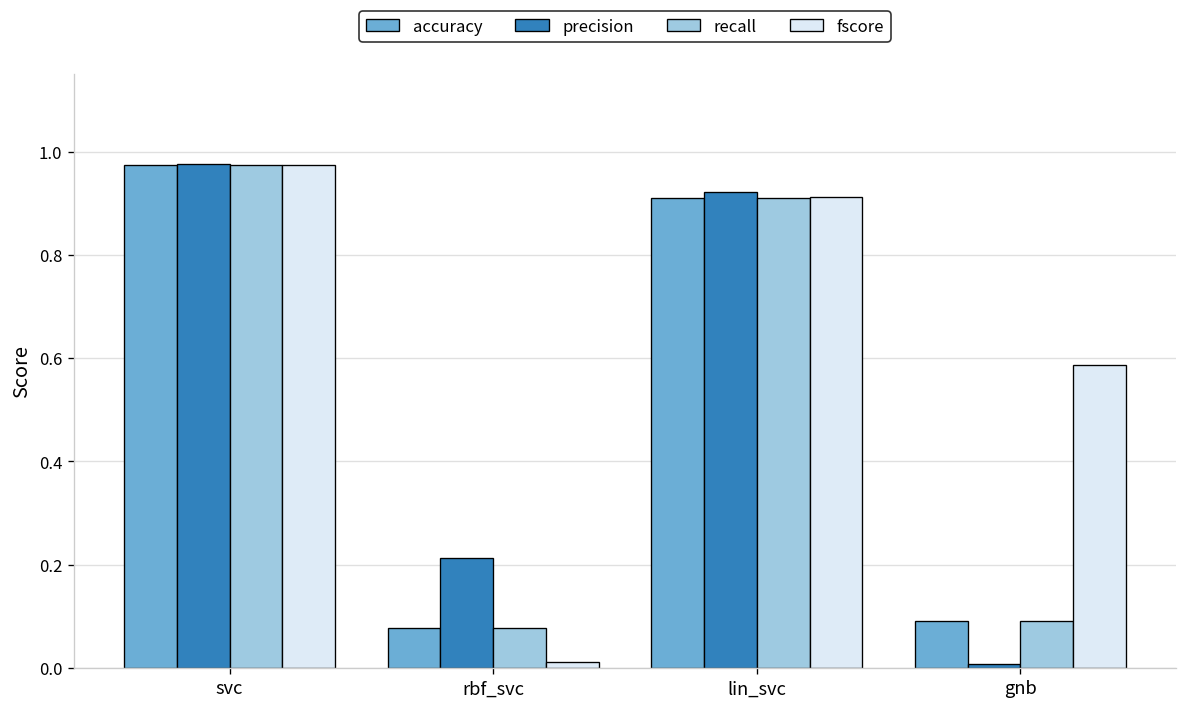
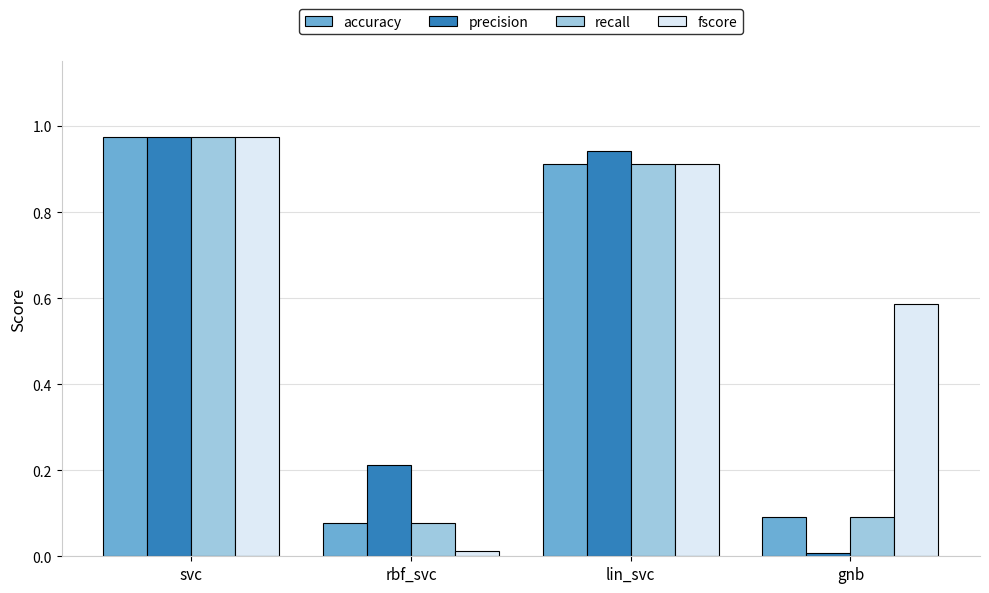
precision, lin_svc: 0.92 -> 0.94
